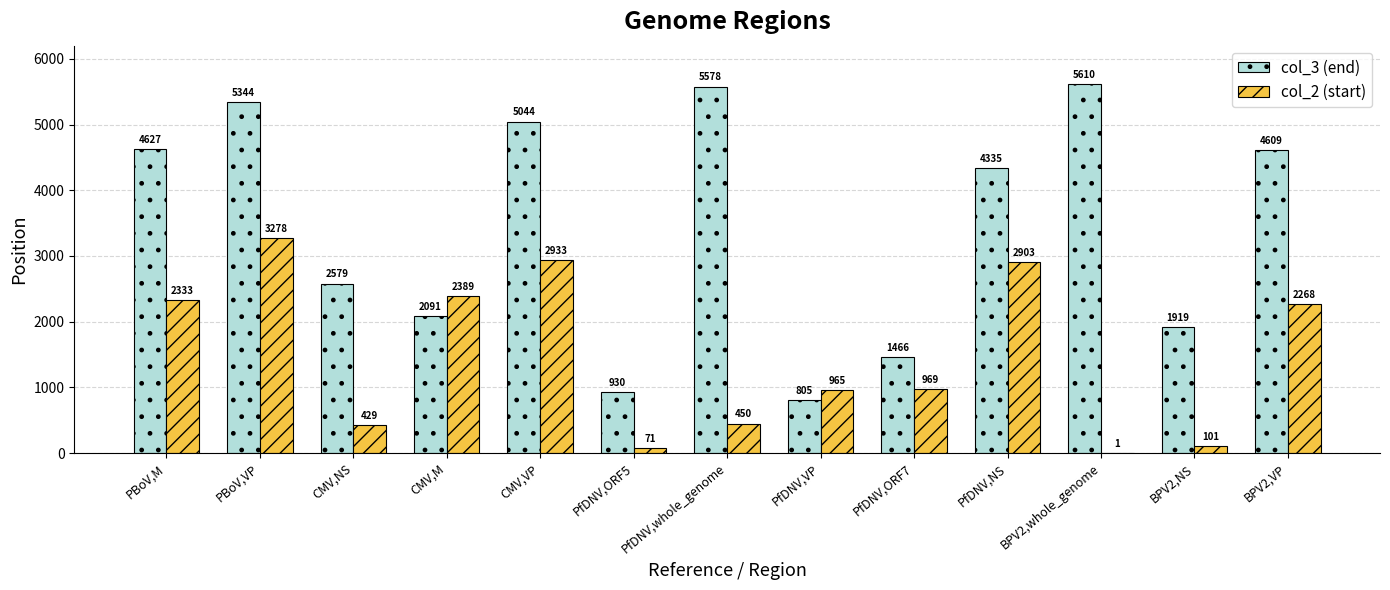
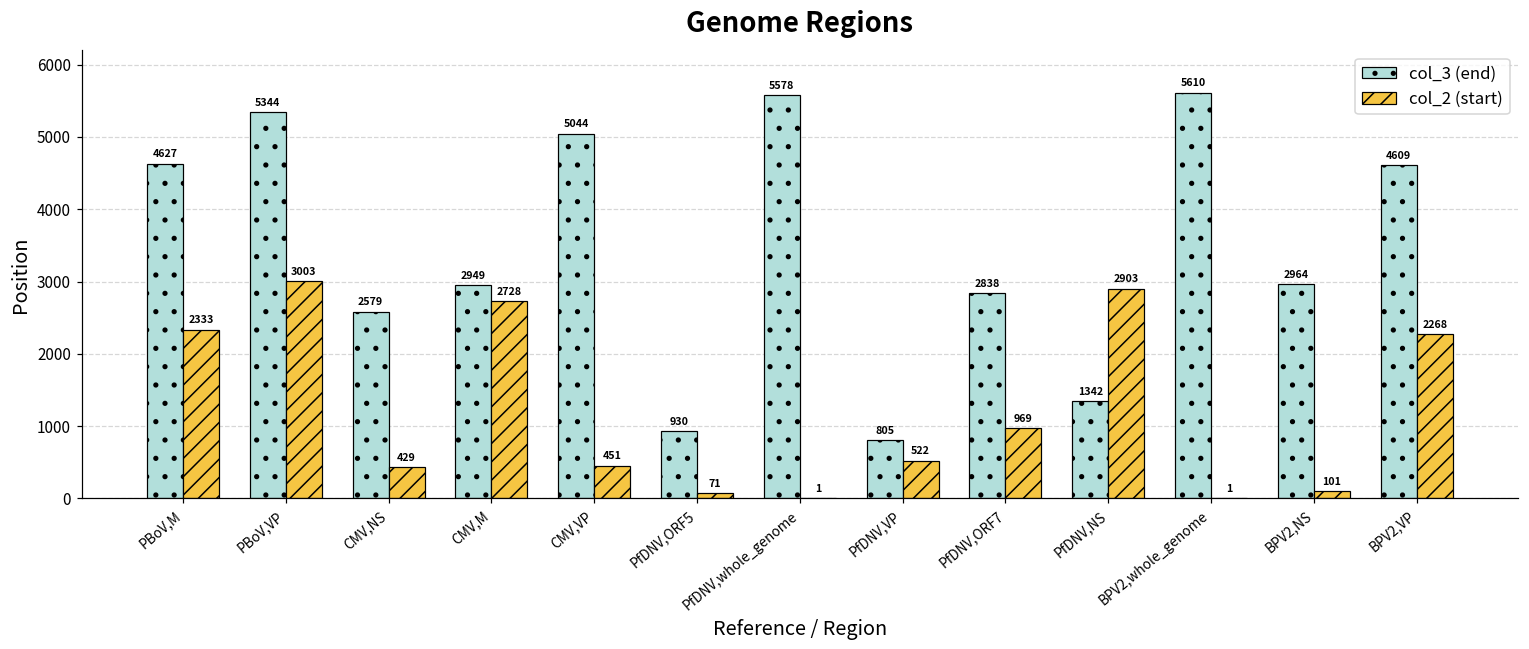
col_2 (start), PBoV,VP: 3278 -> 3003
col_3 (end), CMV,M: 2091 -> 2949
col_2 (start), CMV,M: 2389 -> 2728
col_2 (start), CMV,VP: 2933 -> 451
col_2 (start), PfDNV,whole_genome: 450 -> 1
col_2 (start), PfDNV,VP: 965 -> 522
col_3 (end), PfDNV,ORF7: 1466 -> 2838
col_3 (end), PfDNV,NS: 4335 -> 1342
col_3 (end), BPV2,NS: 1919 -> 2964
